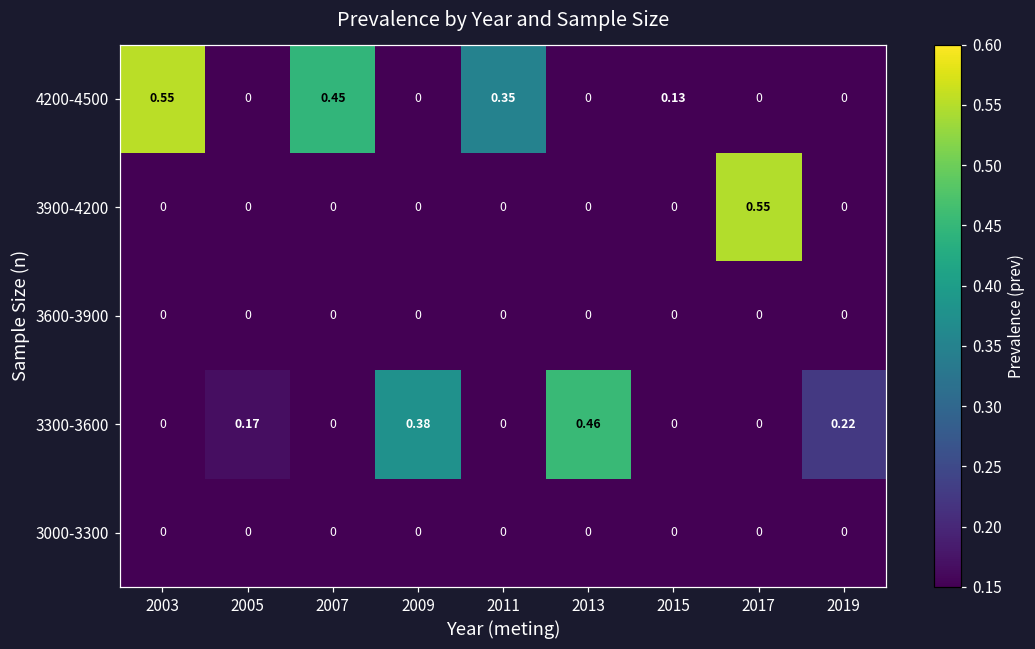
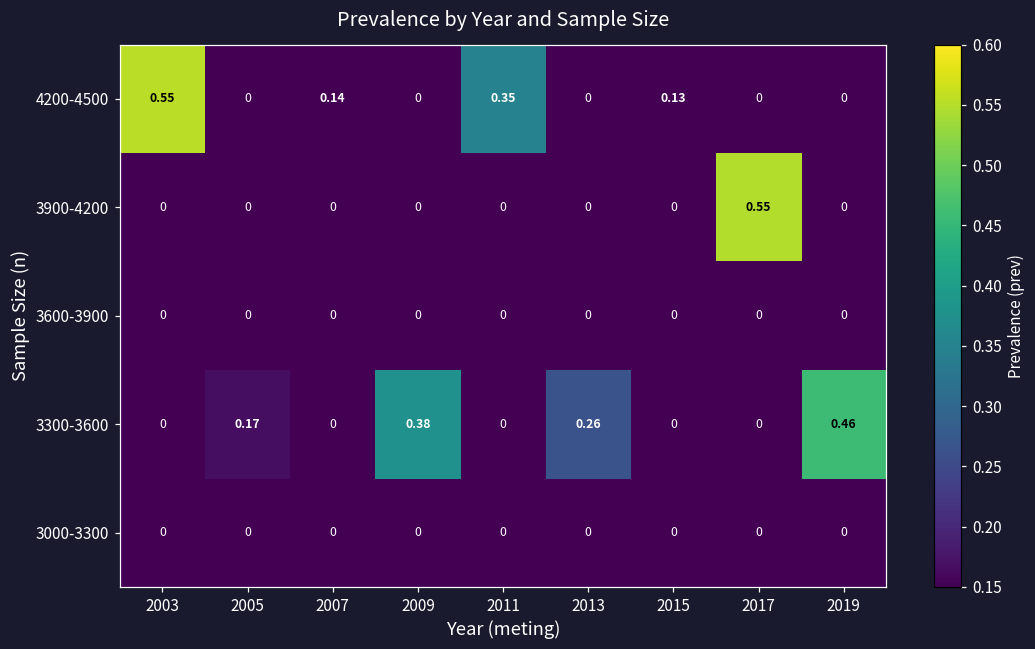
4200-4500, 2007: 0.45 -> 0.14
3300-3600, 2013: 0.46 -> 0.26
3300-3600, 2019: 0.22 -> 0.46
